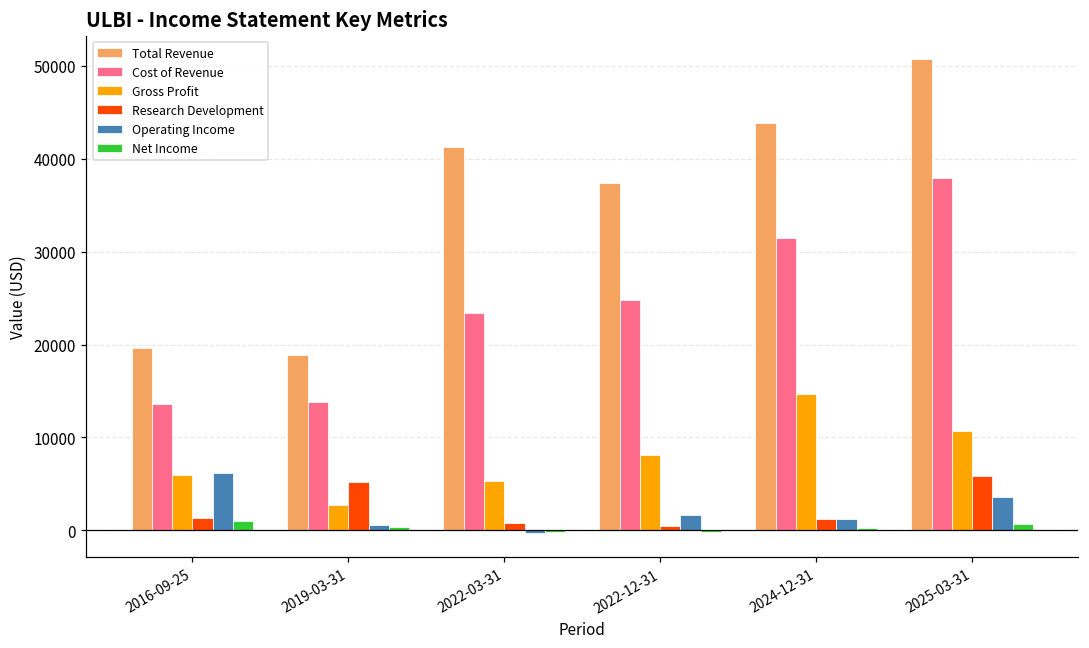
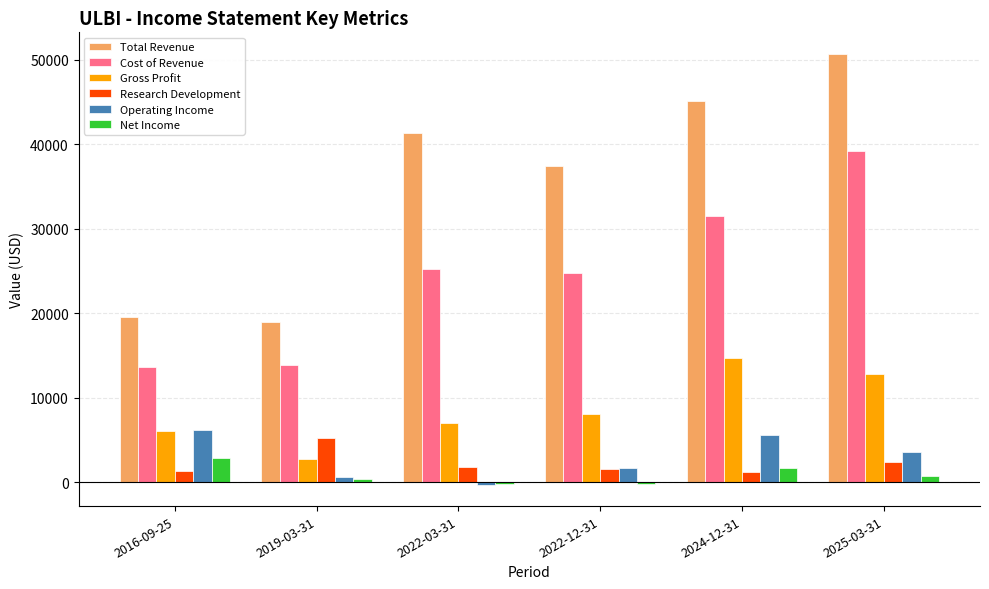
Net Income, 2016-09-25: 1000 -> 3000
Cost of Revenue, 2022-03-31: 23000 -> 25000
Gross Profit, 2022-03-31: 5000 -> 7000
Research Development, 2022-03-31: 1000 -> 2000
Research Development, 2022-12-31: 1000 -> 2000
Total Revenue, 2024-12-31: 44000 -> 45000
Operating Income, 2024-12-31: 1000 -> 6000
Net Income, 2024-12-31: 0 -> 2000
Cost of Revenue, 2025-03-31: 38000 -> 39000
Gross Profit, 2025-03-31: 11000 -> 13000
Research Development, 2025-03-31: 6000 -> 2000
